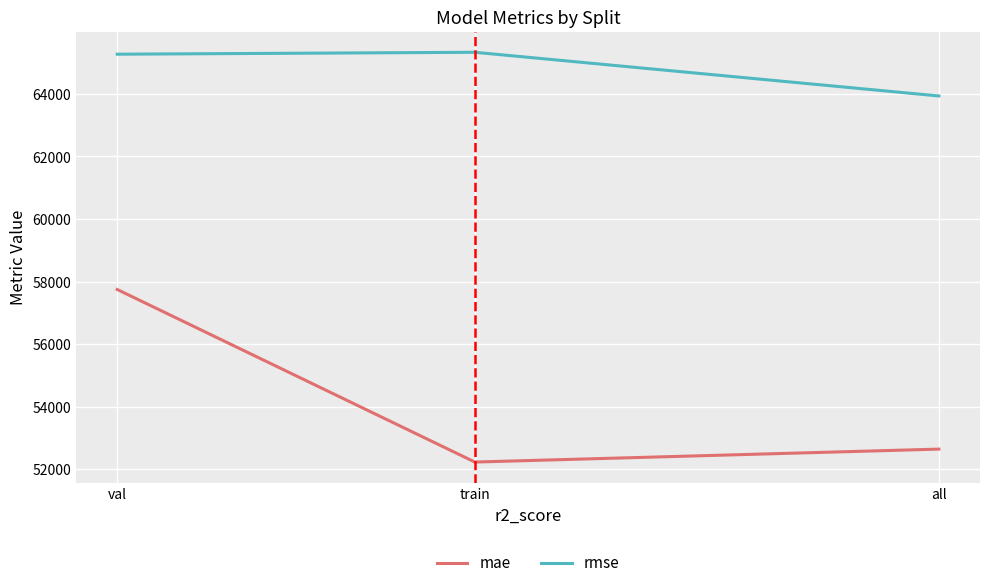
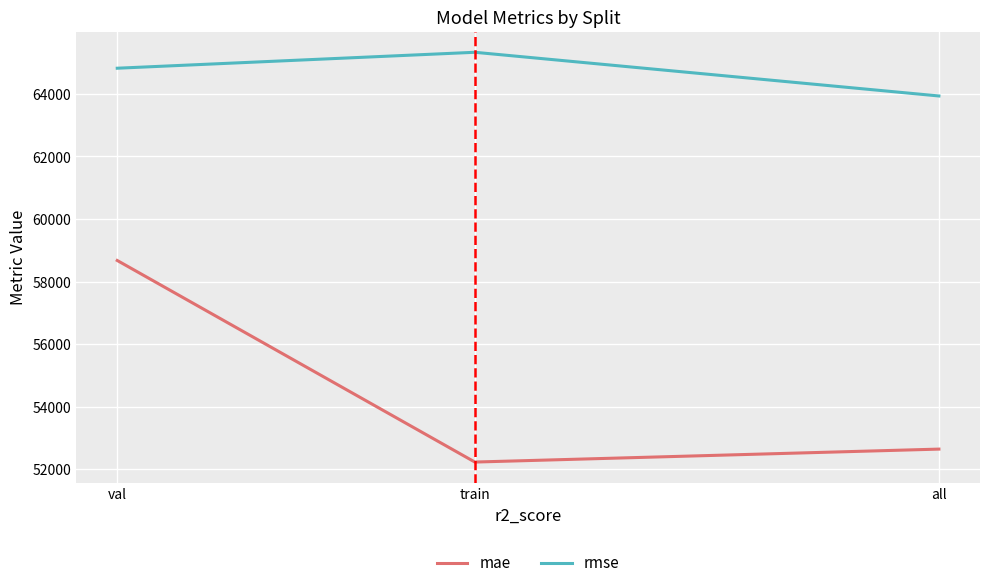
mae, val: 57700 -> 58700
rmse, val: 65300 -> 64800
